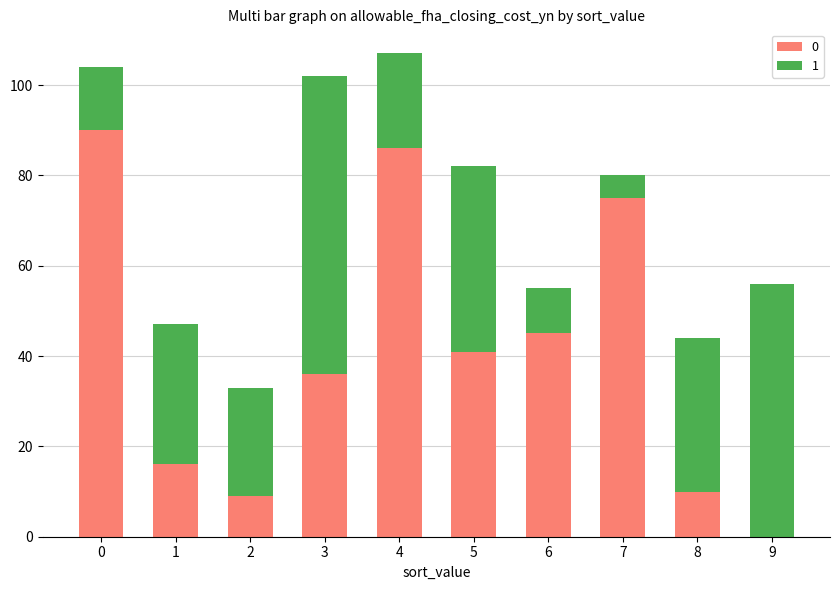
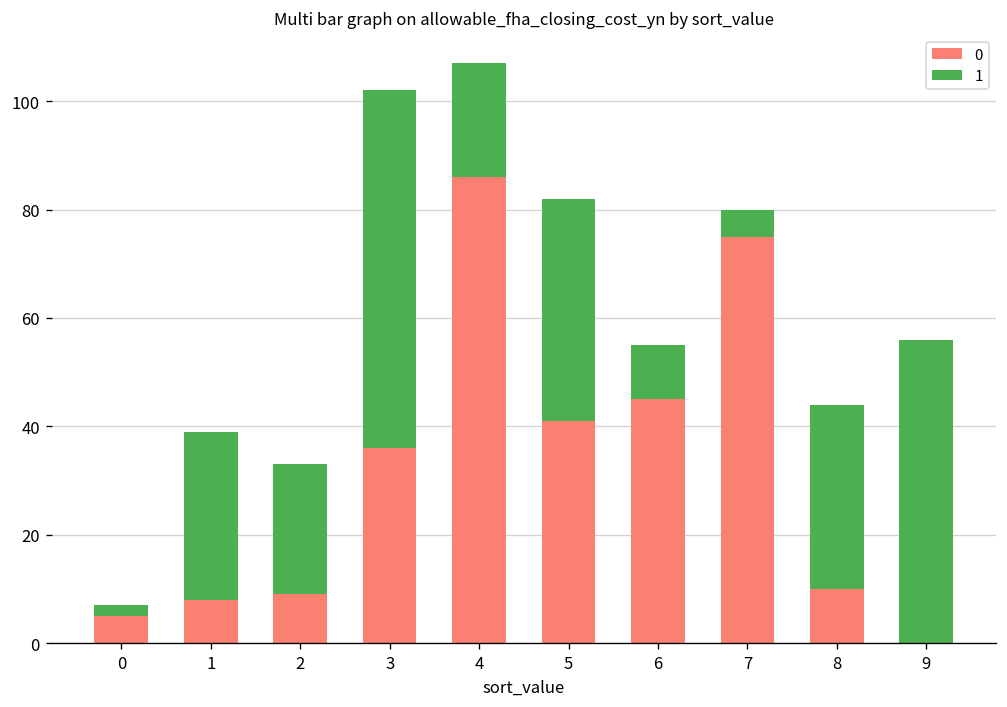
0, 0: 90 -> 5
1, 0: 14 -> 2
0, 1: 16 -> 8
